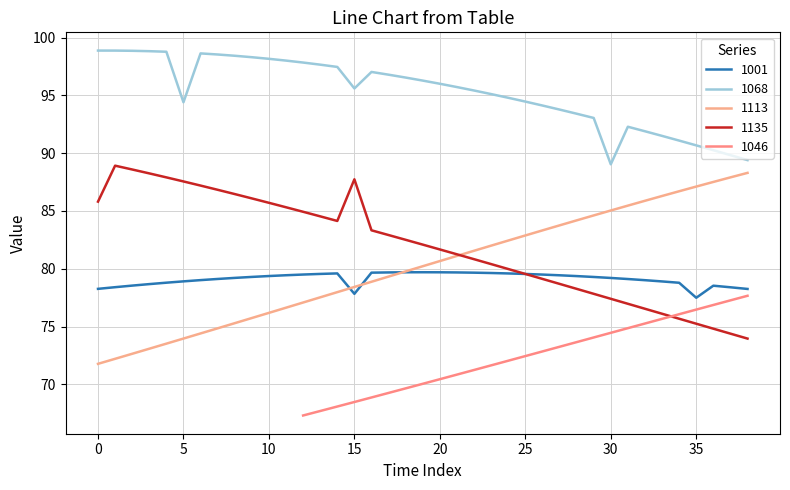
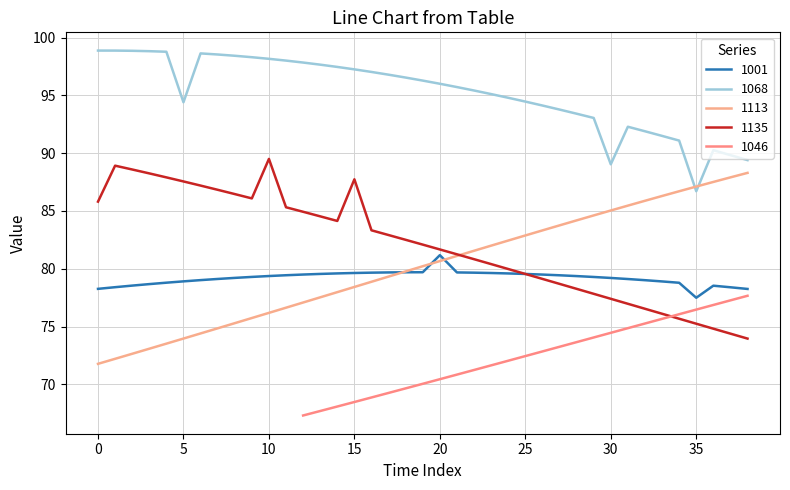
1135, 10: 85.7 -> 89.5
1001, 15: 77.8 -> 79.6
1068, 15: 95.6 -> 97.3
1001, 20: 79.7 -> 81.2
1068, 35: 90.7 -> 86.7
